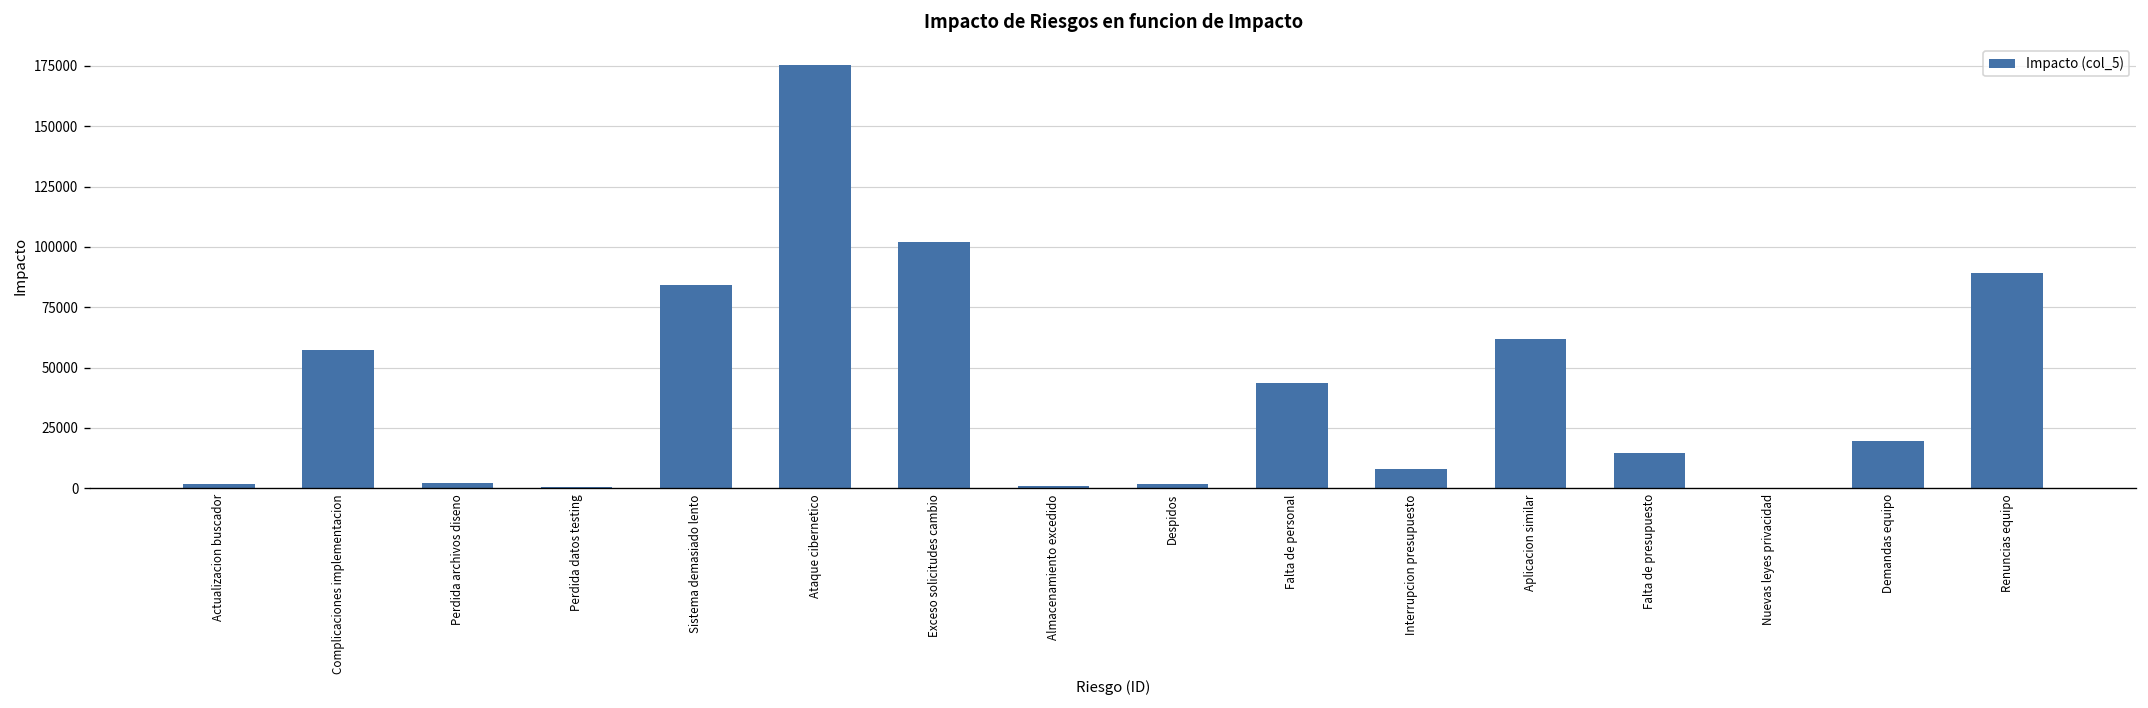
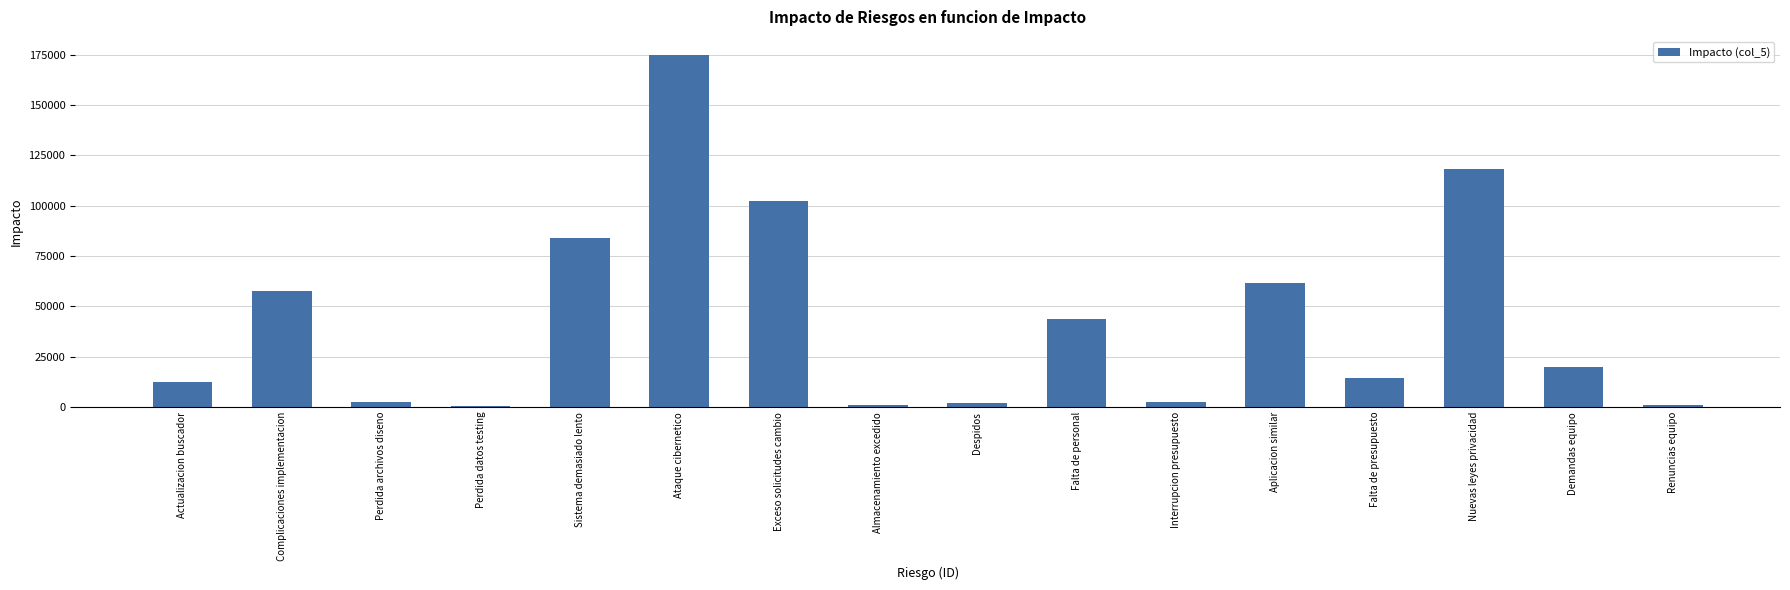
Actualizacion buscador: 2000 -> 12000
Interrupcion presupuesto: 8000 -> 3000
Nuevas leyes privacidad: 0 -> 118000
Renuncias equipo: 89000 -> 1000
